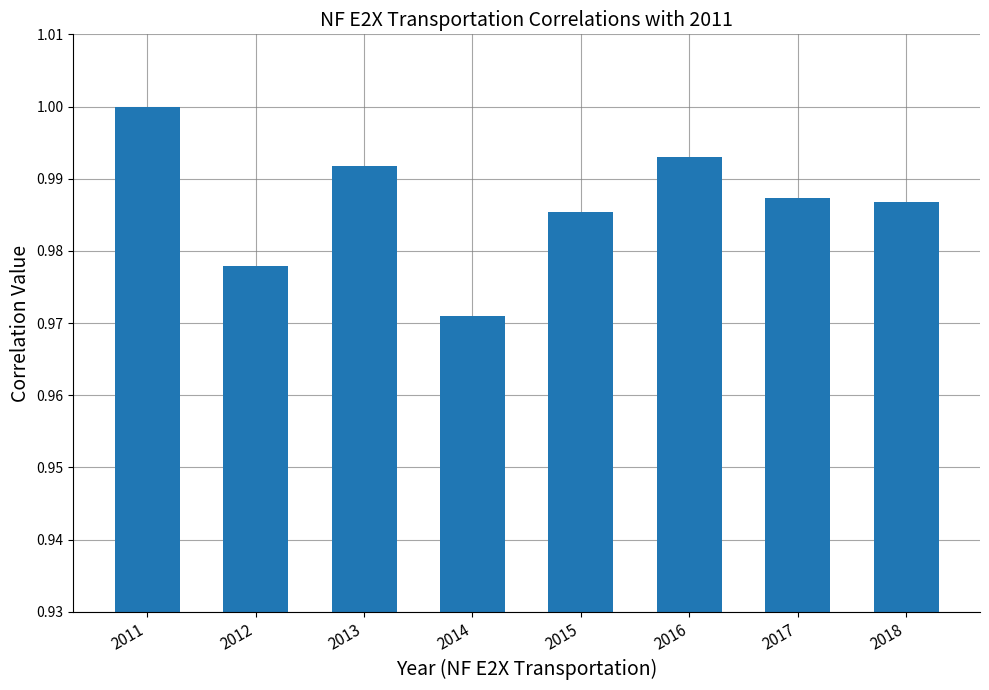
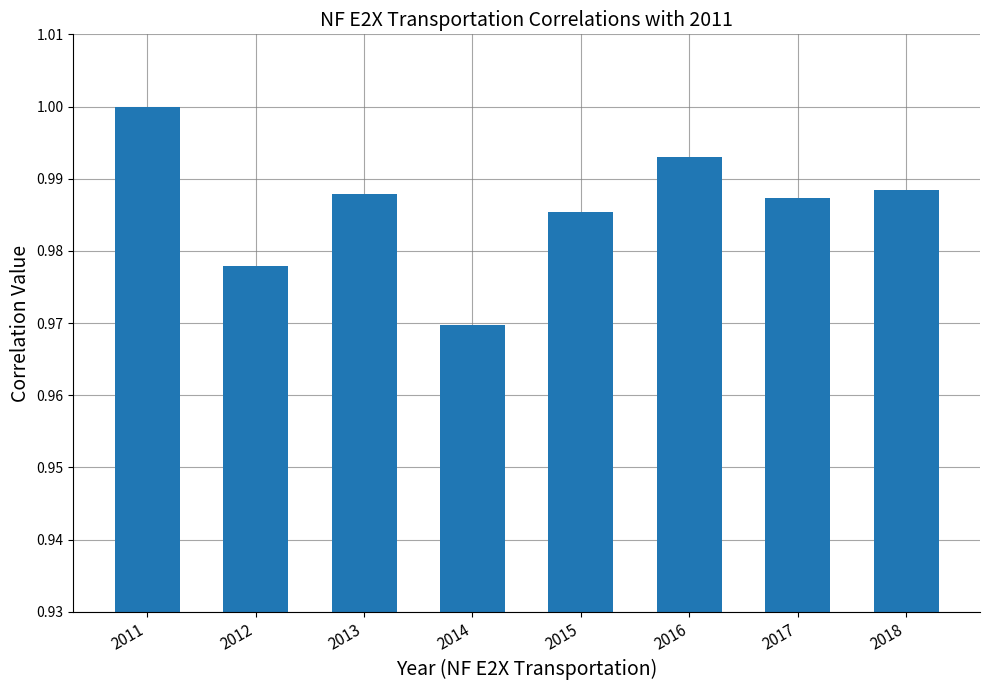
2013: 0.992 -> 0.988
2014: 0.971 -> 0.970
2018: 0.987 -> 0.988
